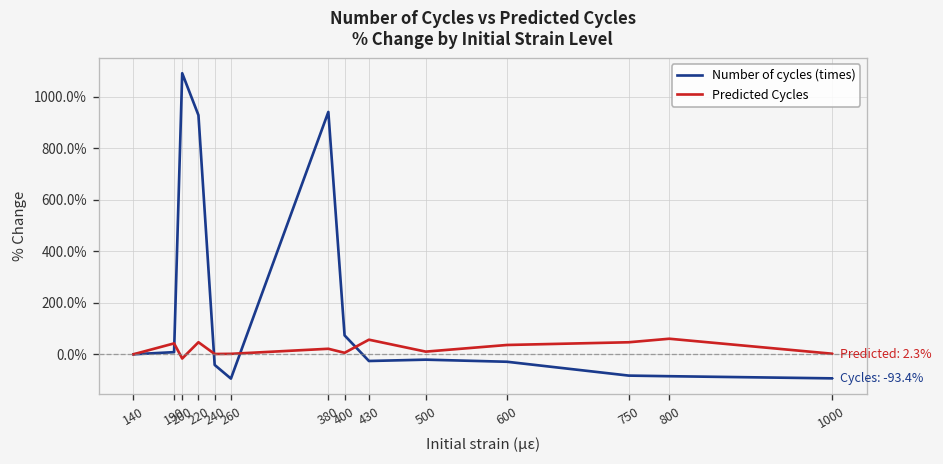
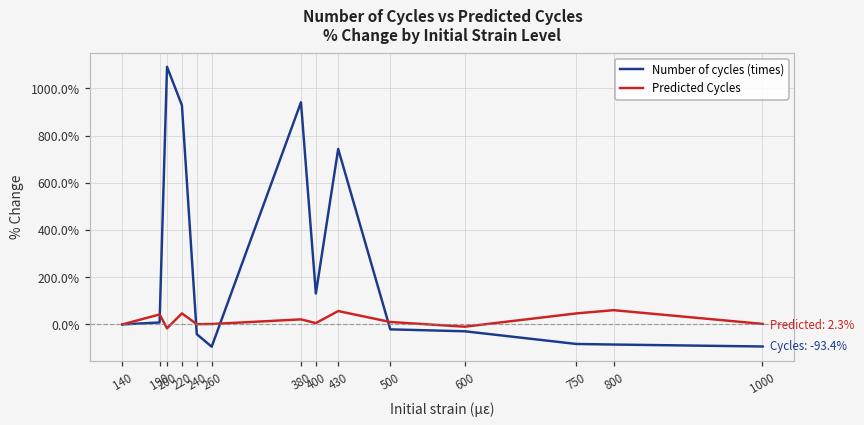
Number of cycles (times), 400: 70% -> 130%
Number of cycles (times), 430: -30% -> 740%
Predicted Cycles, 600: 40% -> -10%
